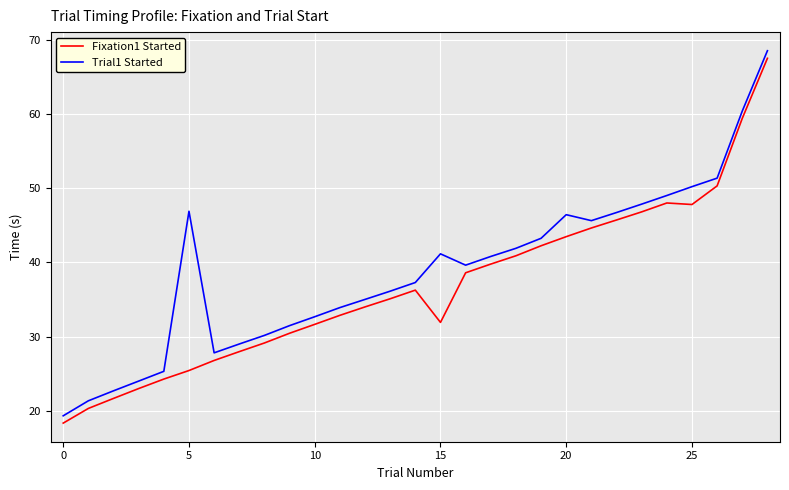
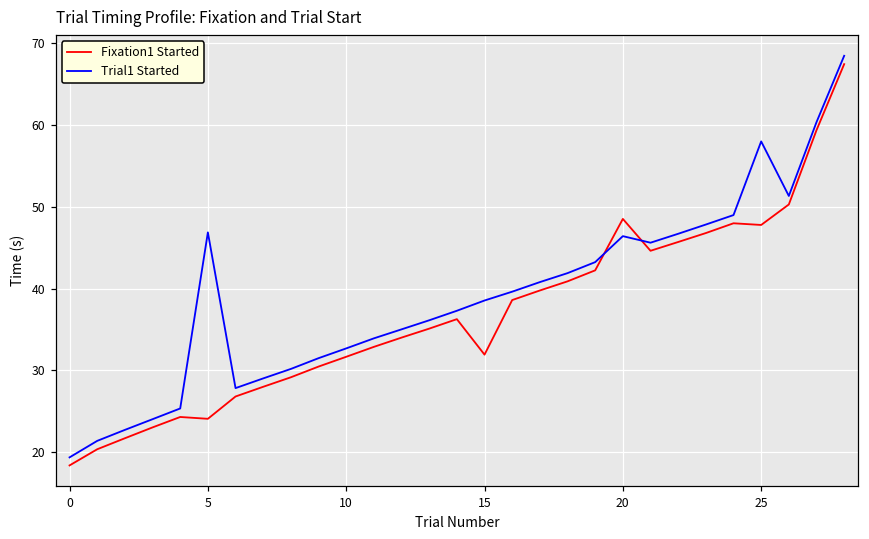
Fixation1 Started, 5: 25 -> 24
Trial1 Started, 15: 41 -> 39
Fixation1 Started, 20: 43 -> 49
Trial1 Started, 25: 50 -> 58
